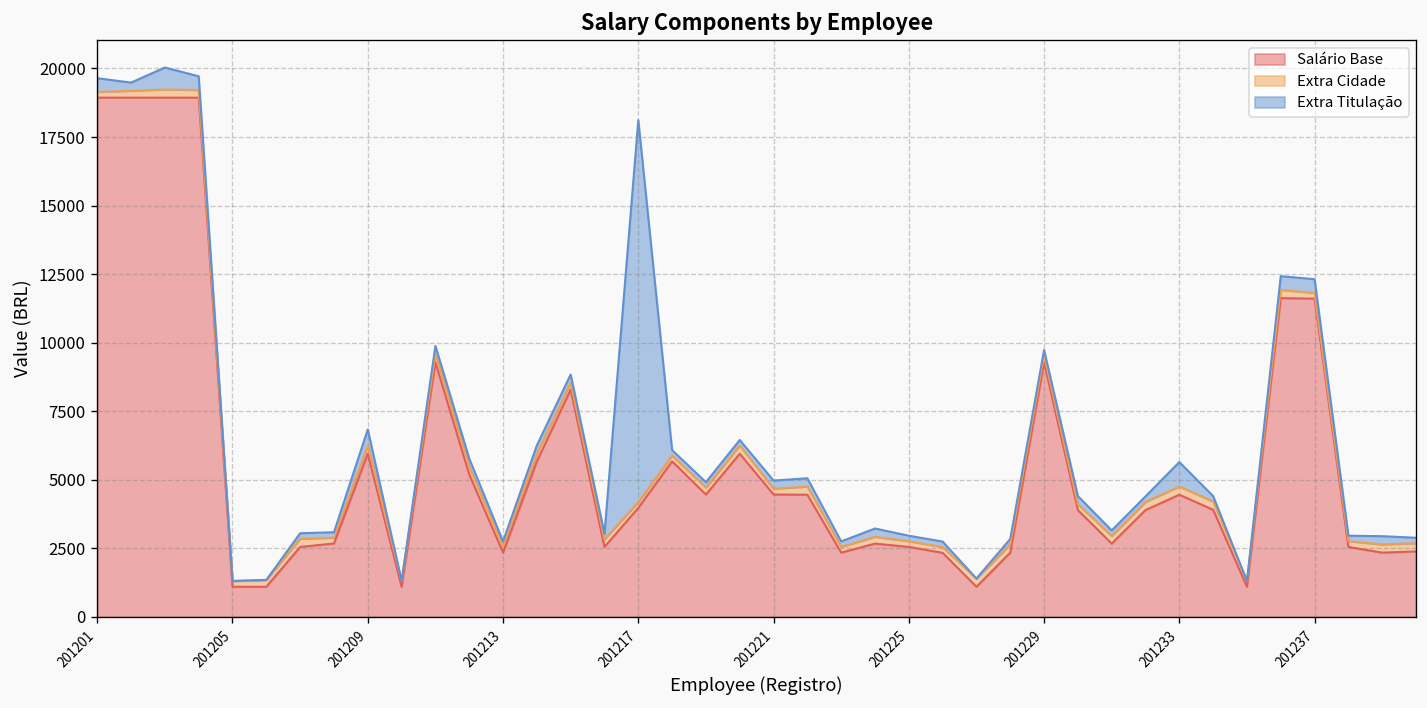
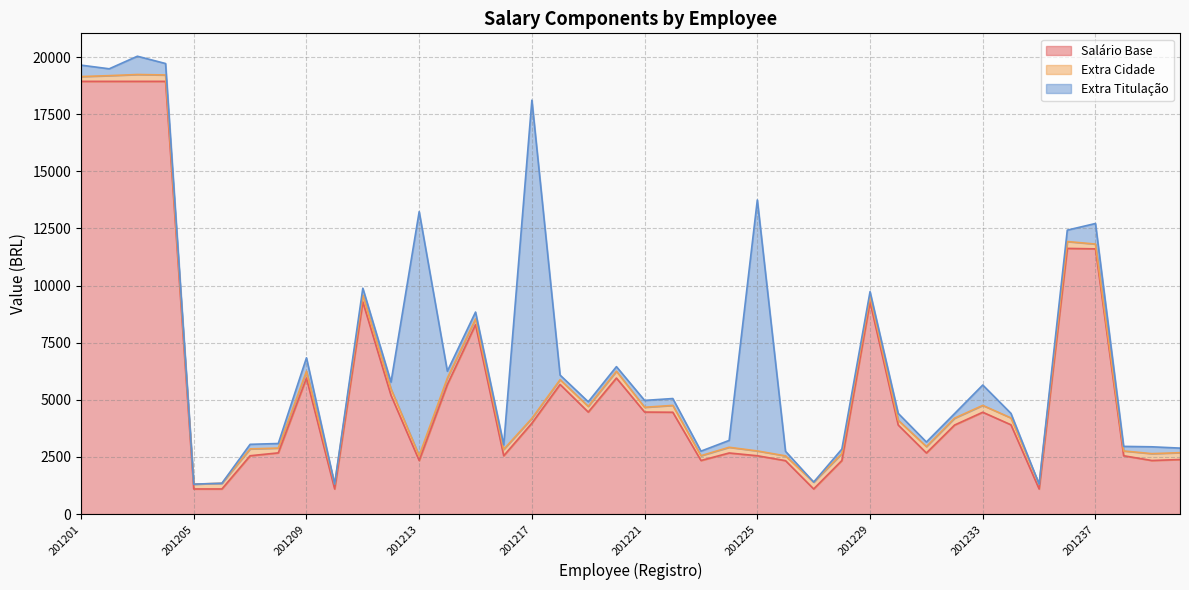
Extra Titulação, 201213: 200 -> 10700
Extra Titulação, 201225: 200 -> 11000
Extra Titulação, 201237: 500 -> 900
